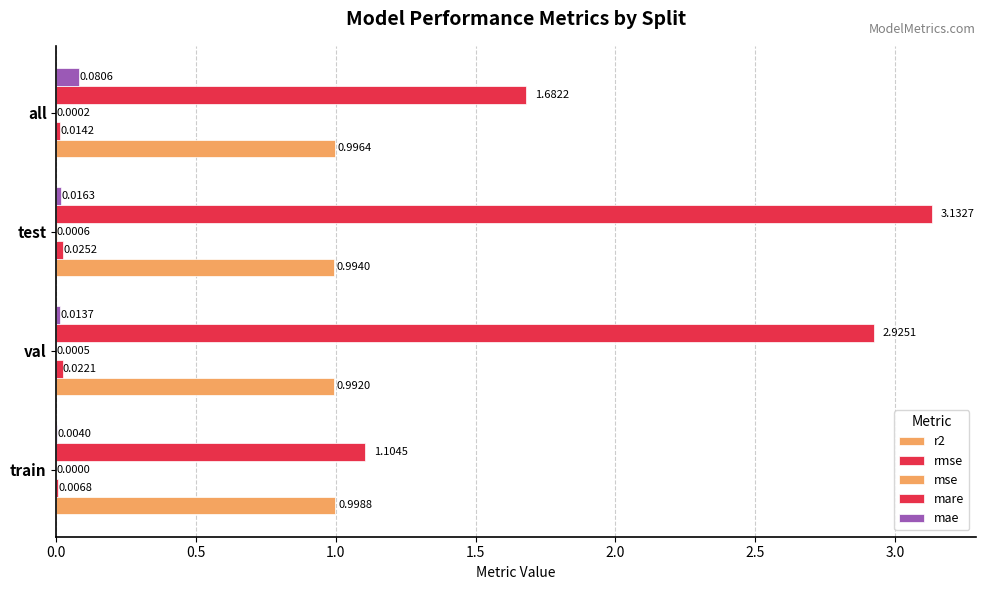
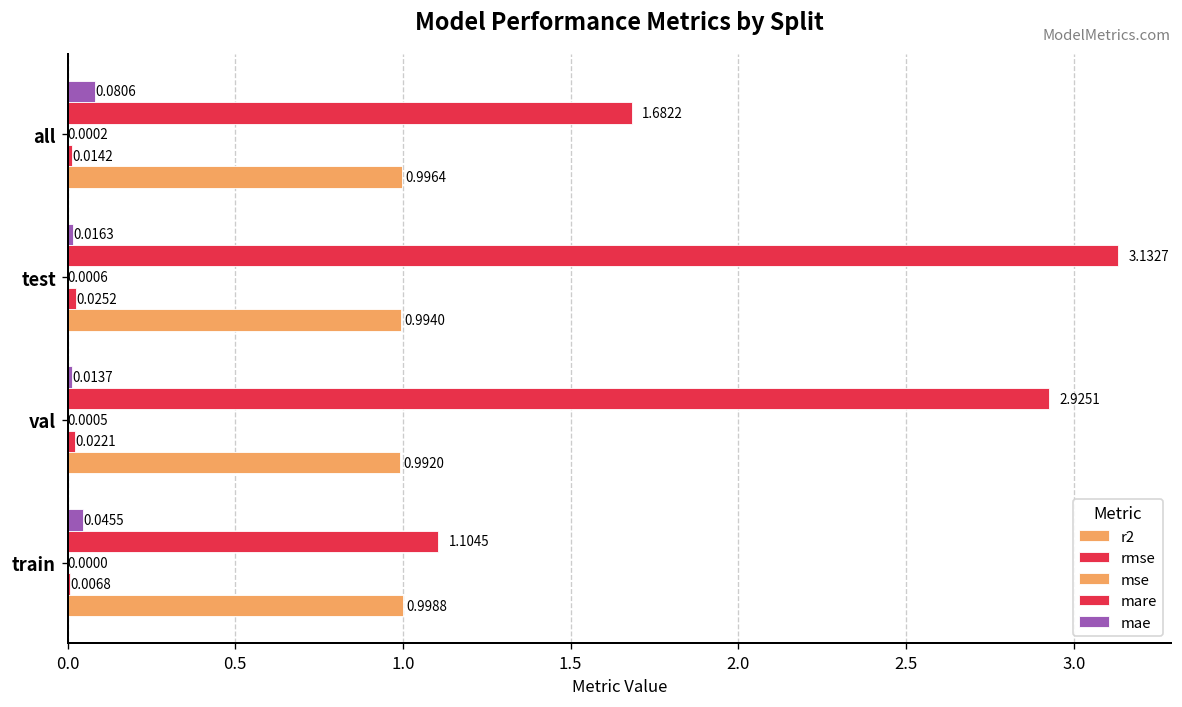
mae, train: 0.0040 -> 0.0455
